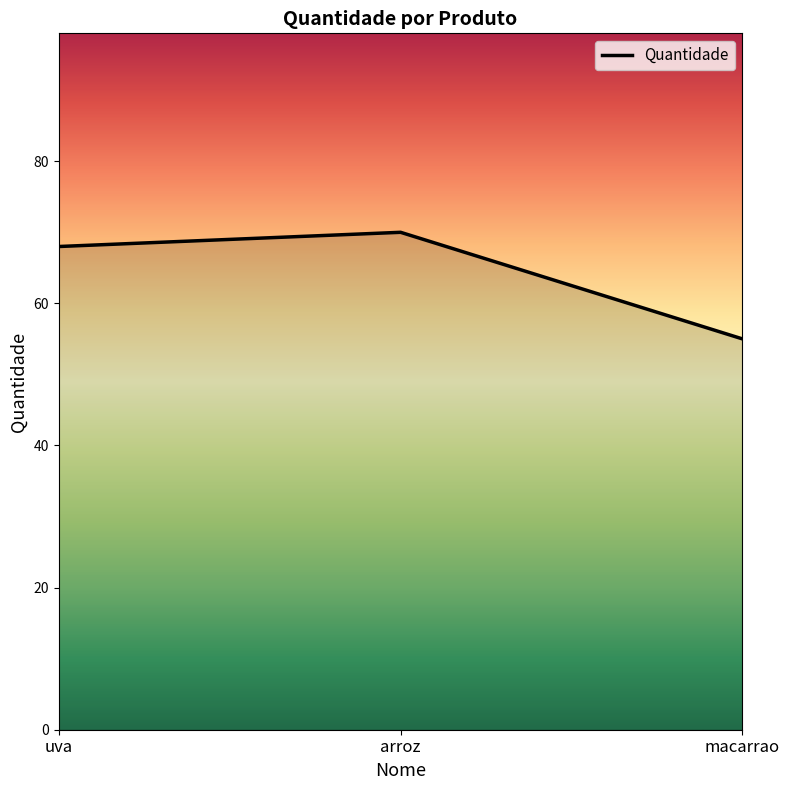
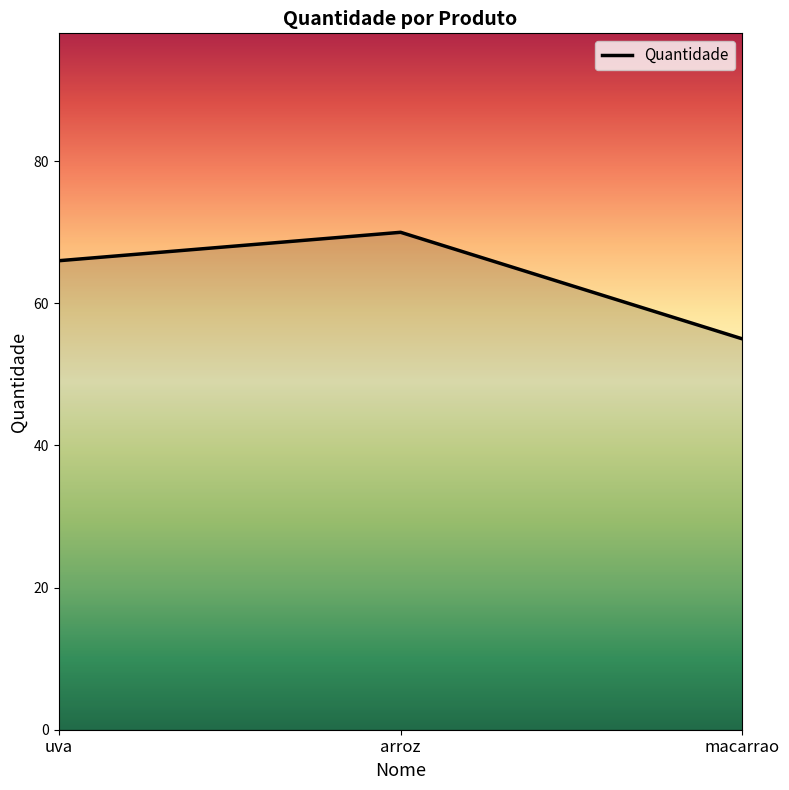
uva: 68 -> 66
